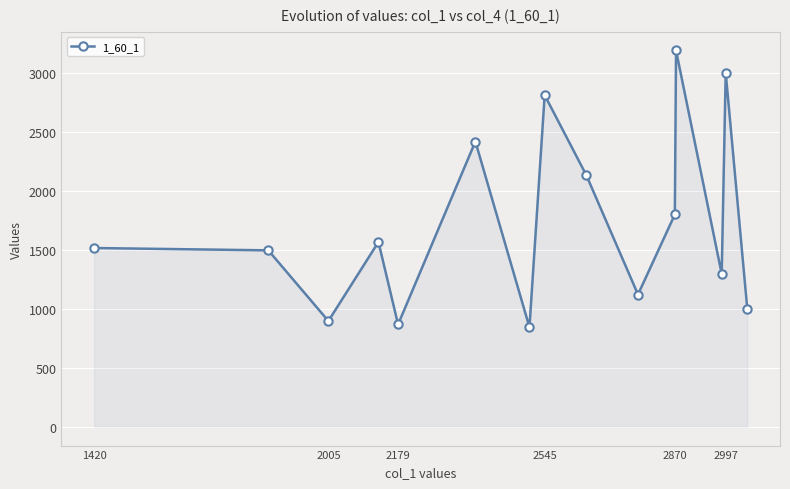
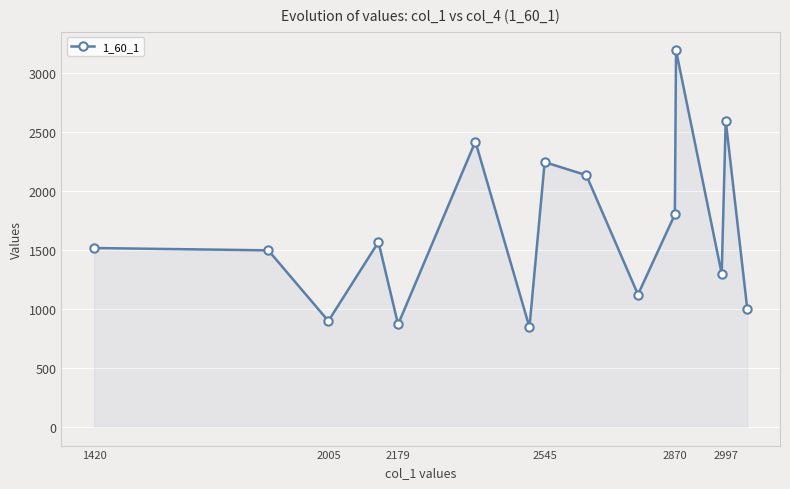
2545: 2820 -> 2250
2997: 3000 -> 2600
